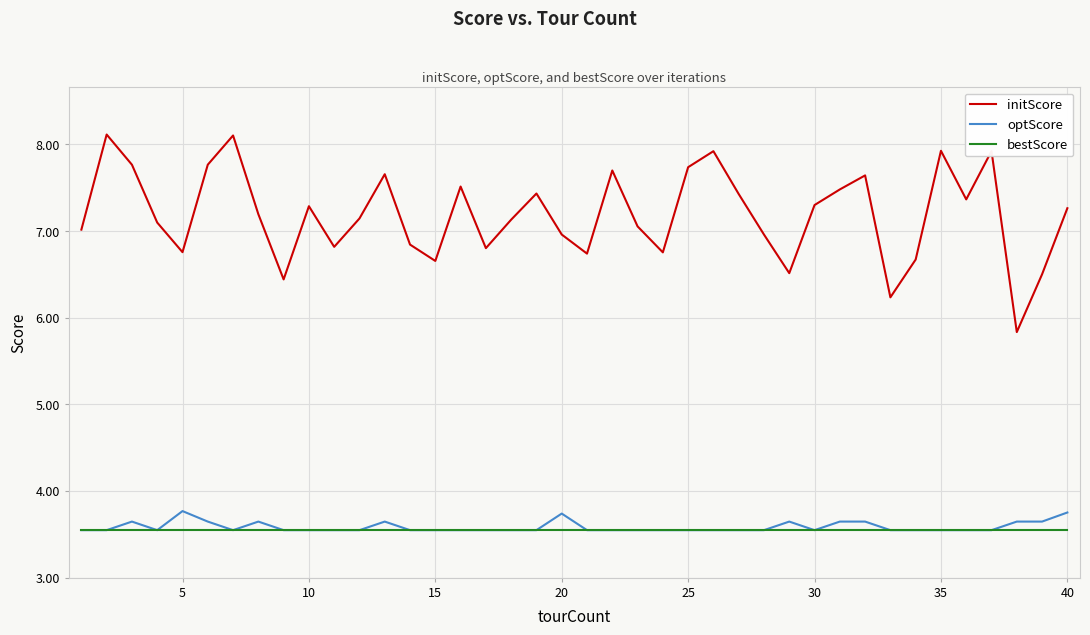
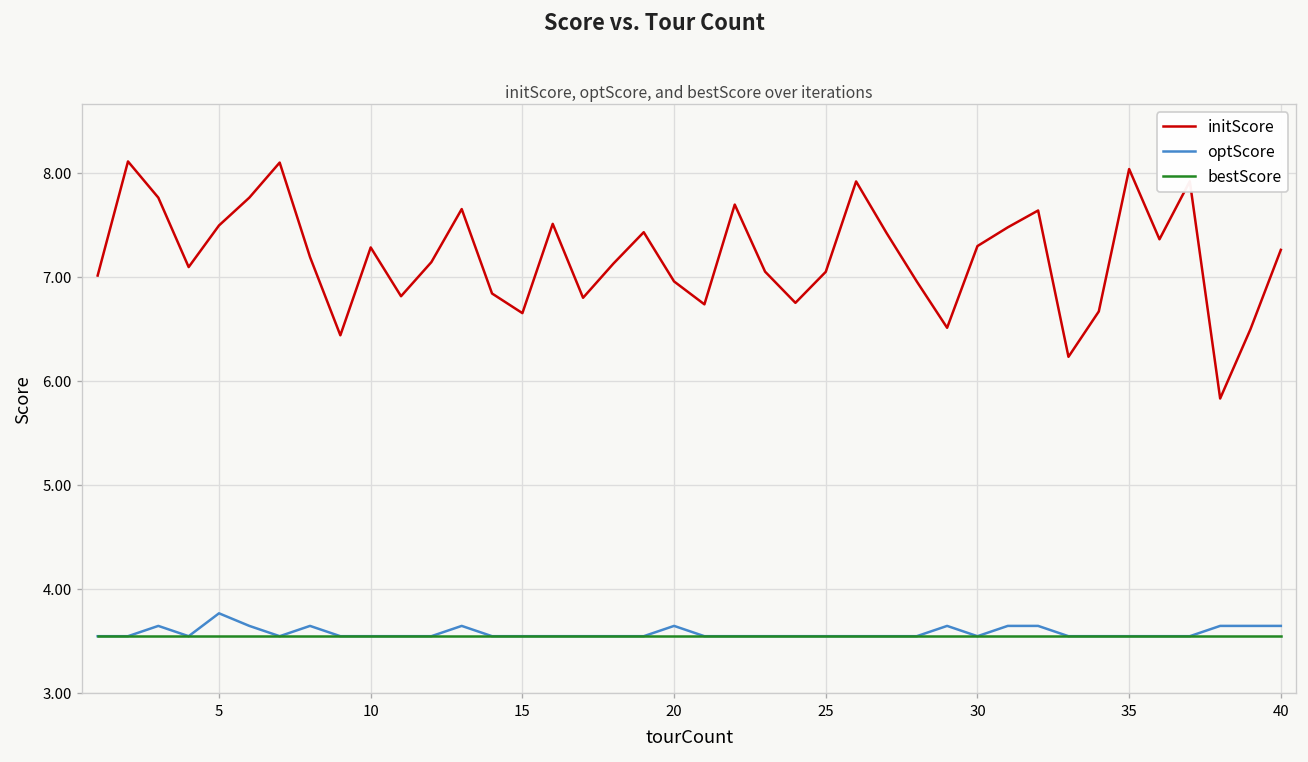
initScore, 5: 6.8 -> 7.5
optScore, 20: 3.7 -> 3.6
initScore, 25: 7.7 -> 7.1
initScore, 35: 7.9 -> 8.0
optScore, 40: 3.8 -> 3.6
